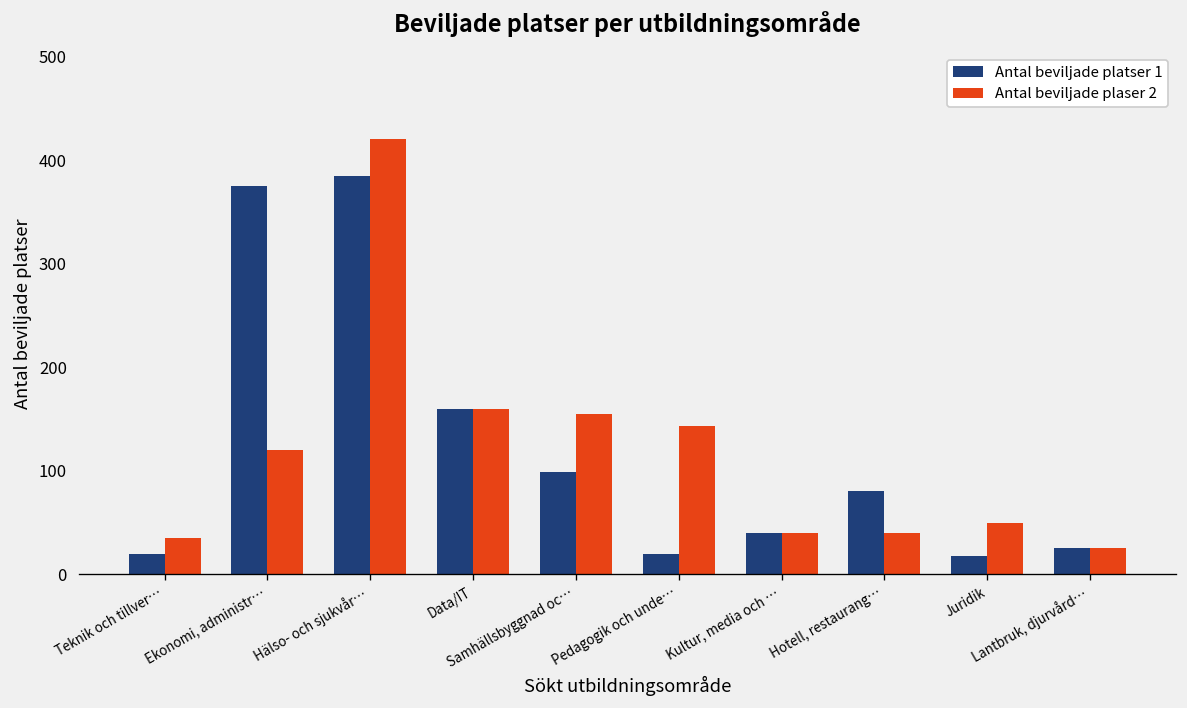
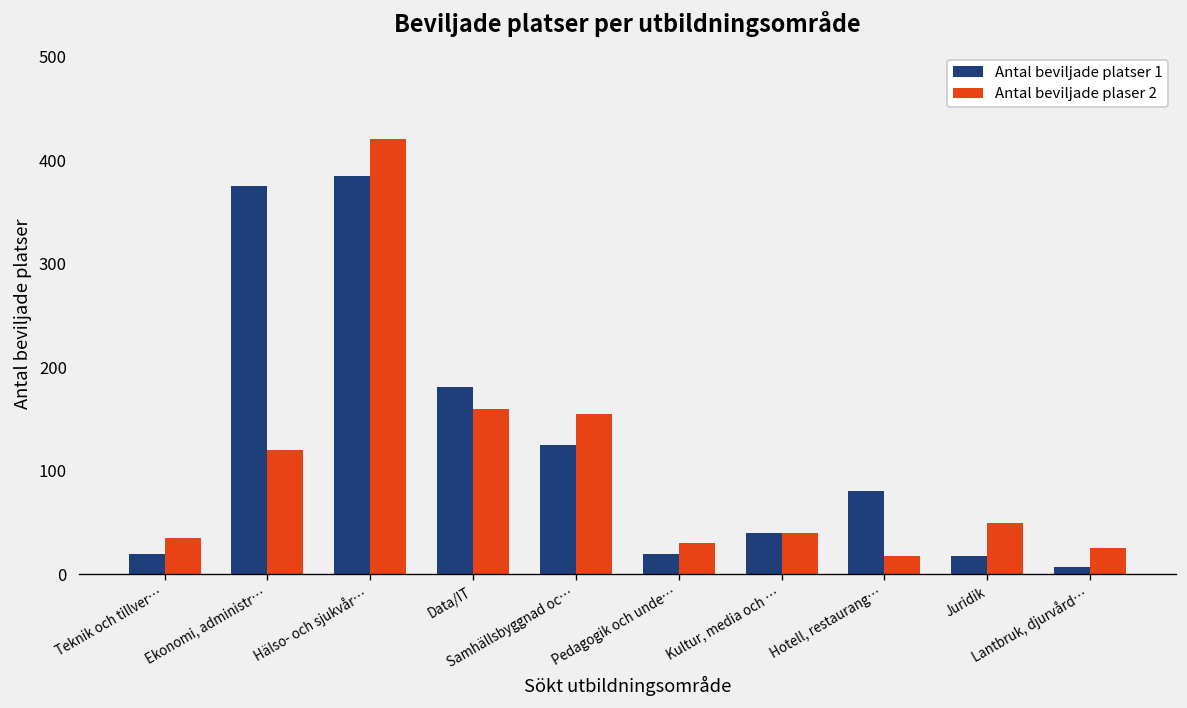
Antal beviljade platser 1, Data/IT: 160 -> 180
Antal beviljade platser 1, Samhällsbyggnad oc…: 100 -> 130
Antal beviljade plaser 2, Pedagogik och unde…: 140 -> 30
Antal beviljade plaser 2, Hotell, restaurang…: 40 -> 20
Antal beviljade platser 1, Lantbruk, djurvård…: 30 -> 10
